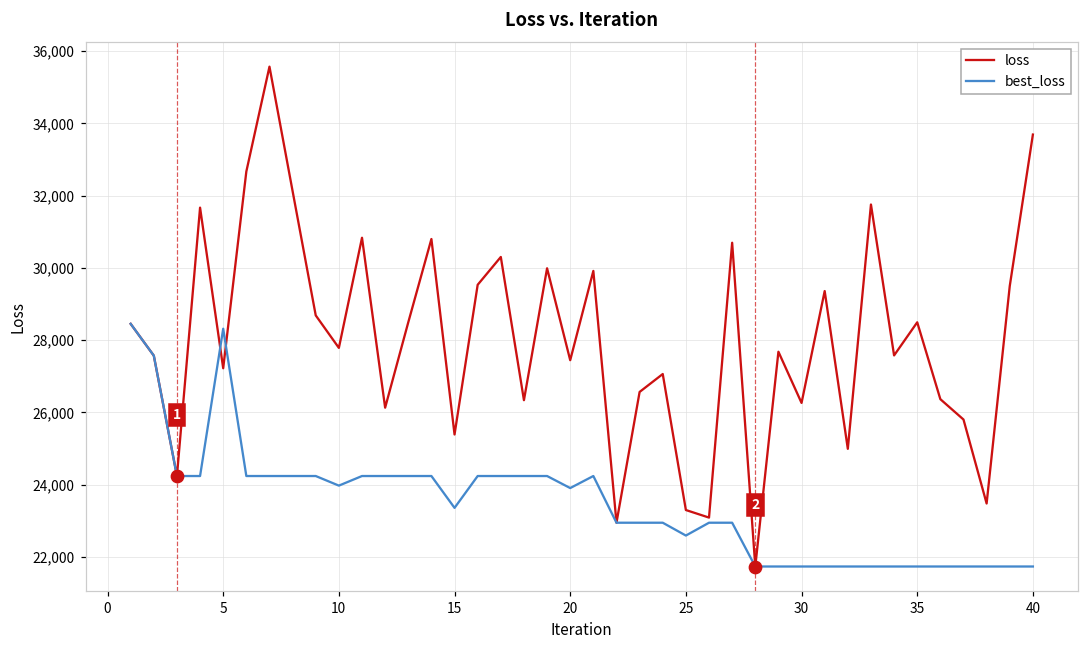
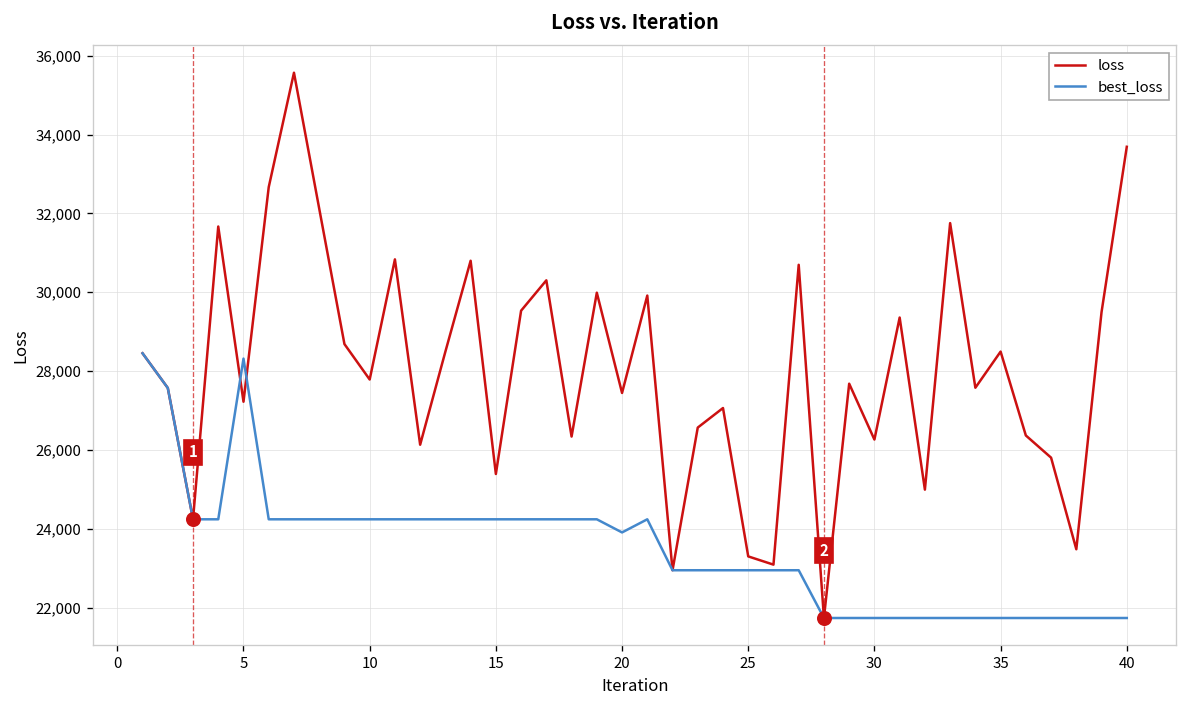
best_loss, 10: 24,000 -> 24,200
best_loss, 15: 23,400 -> 24,200
best_loss, 25: 22,600 -> 22,900
